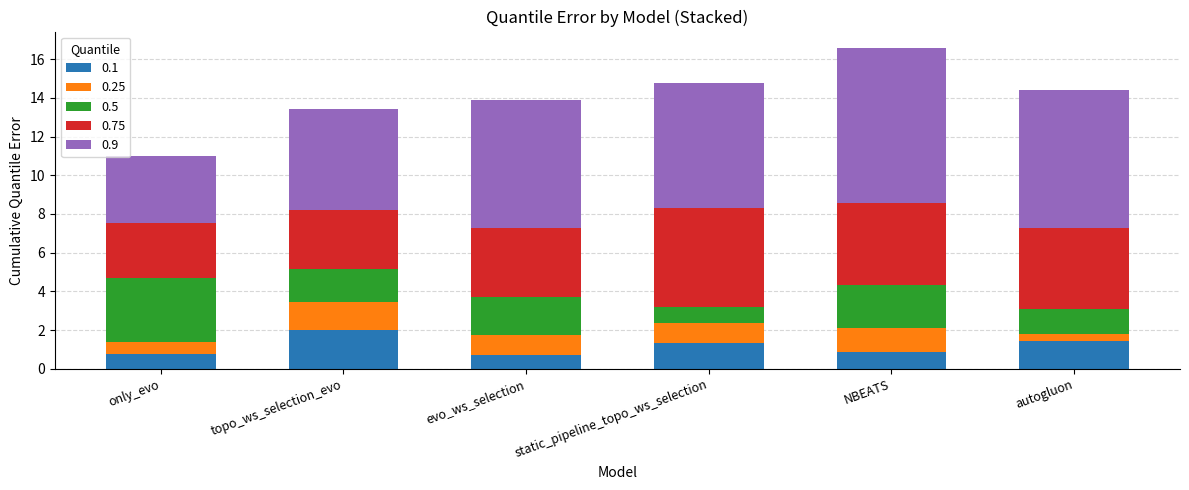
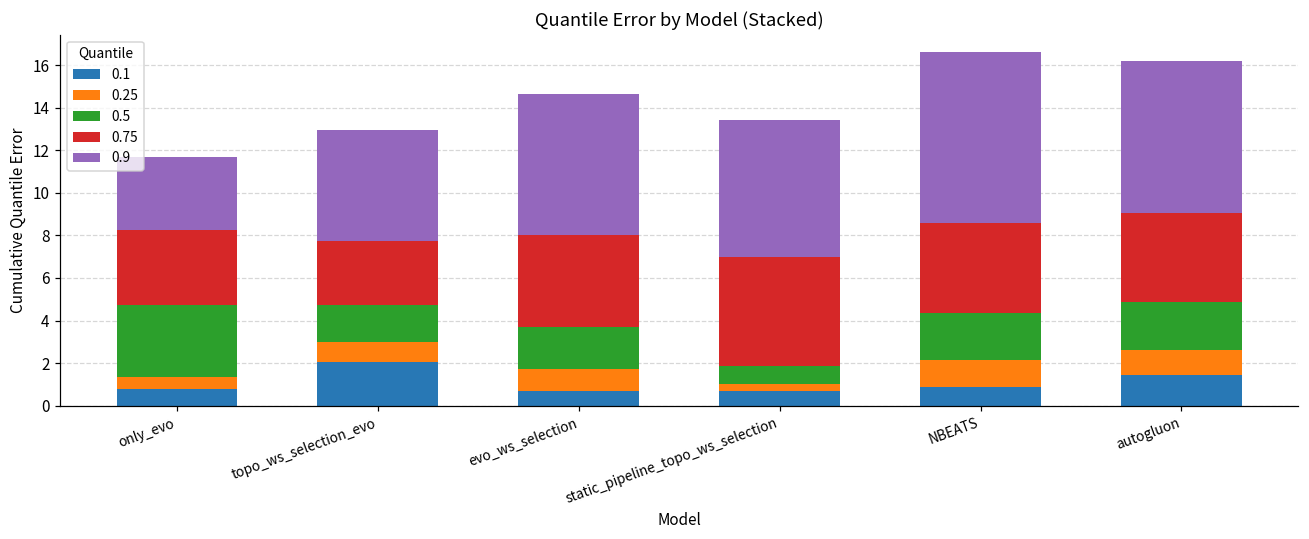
0.75, only_evo: 2.8 -> 3.5
0.25, topo_ws_selection_evo: 1.4 -> 1.0
0.75, evo_ws_selection: 3.6 -> 4.3
0.1, static_pipeline_topo_ws_selection: 1.3 -> 0.7
0.25, static_pipeline_topo_ws_selection: 1.1 -> 0.3
0.25, autogluon: 0.3 -> 1.2
0.5, autogluon: 1.3 -> 2.3
